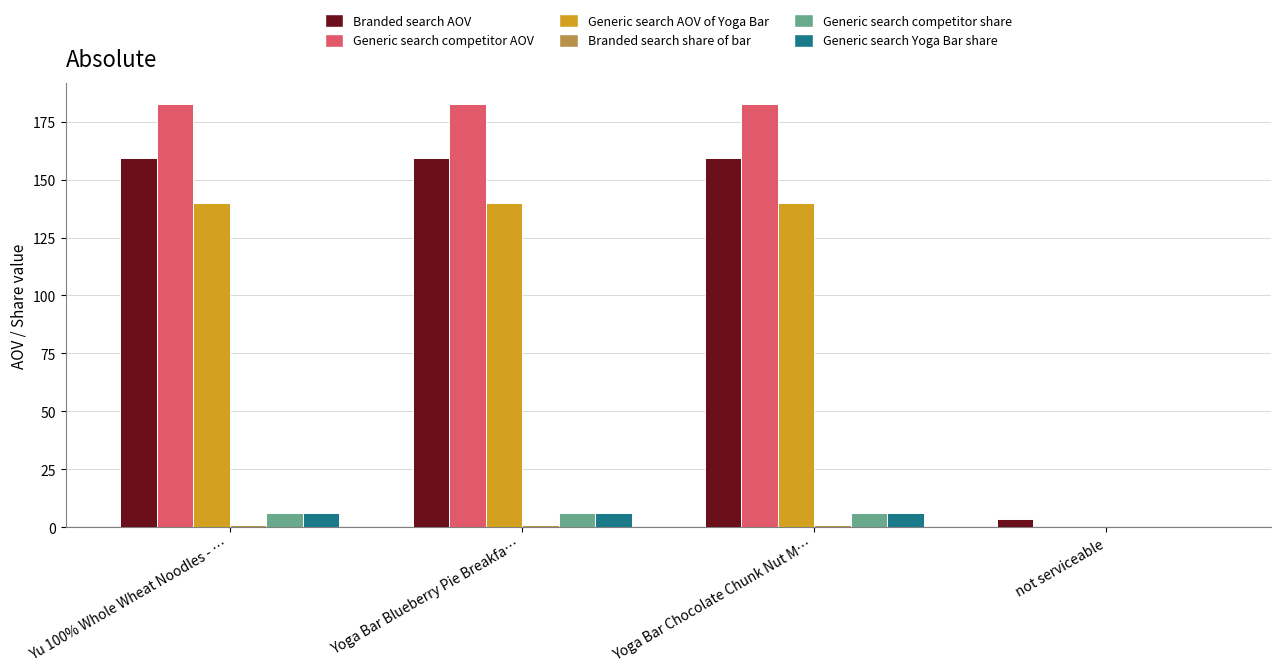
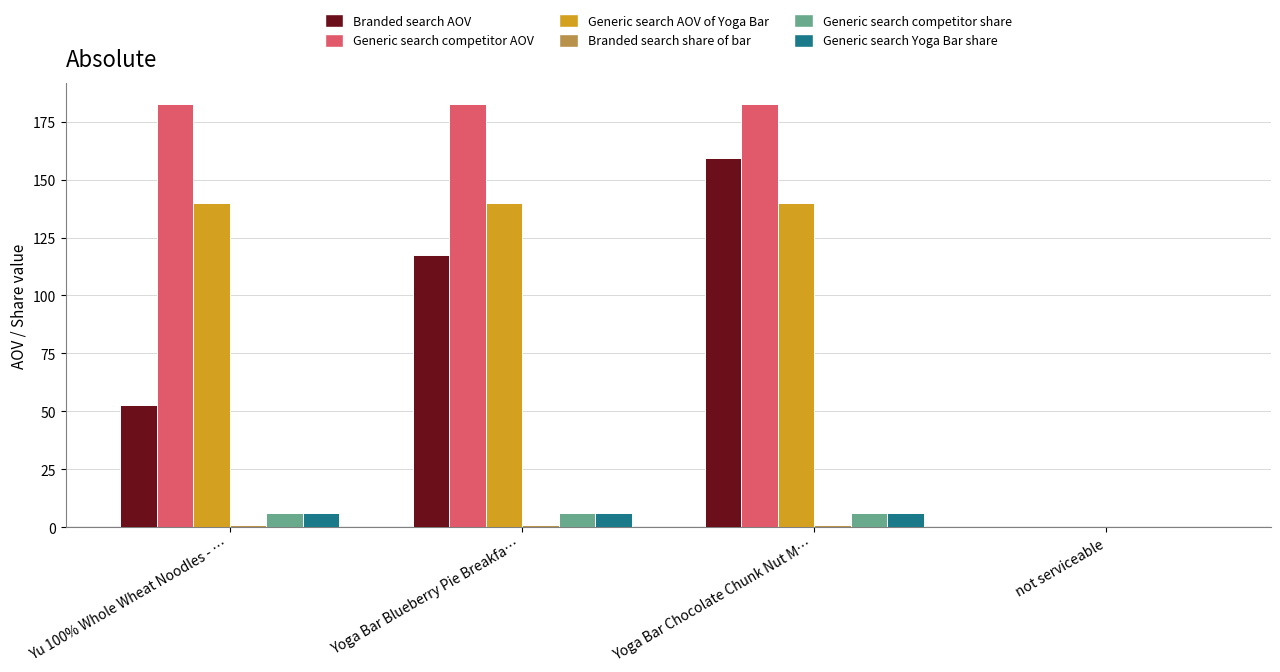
Branded search AOV, Yu 100% Whole Wheat Noodles - …: 159 -> 53
Branded search AOV, Yoga Bar Blueberry Pie Breakfa…: 159 -> 118
Branded search AOV, not serviceable: 4 -> 0
